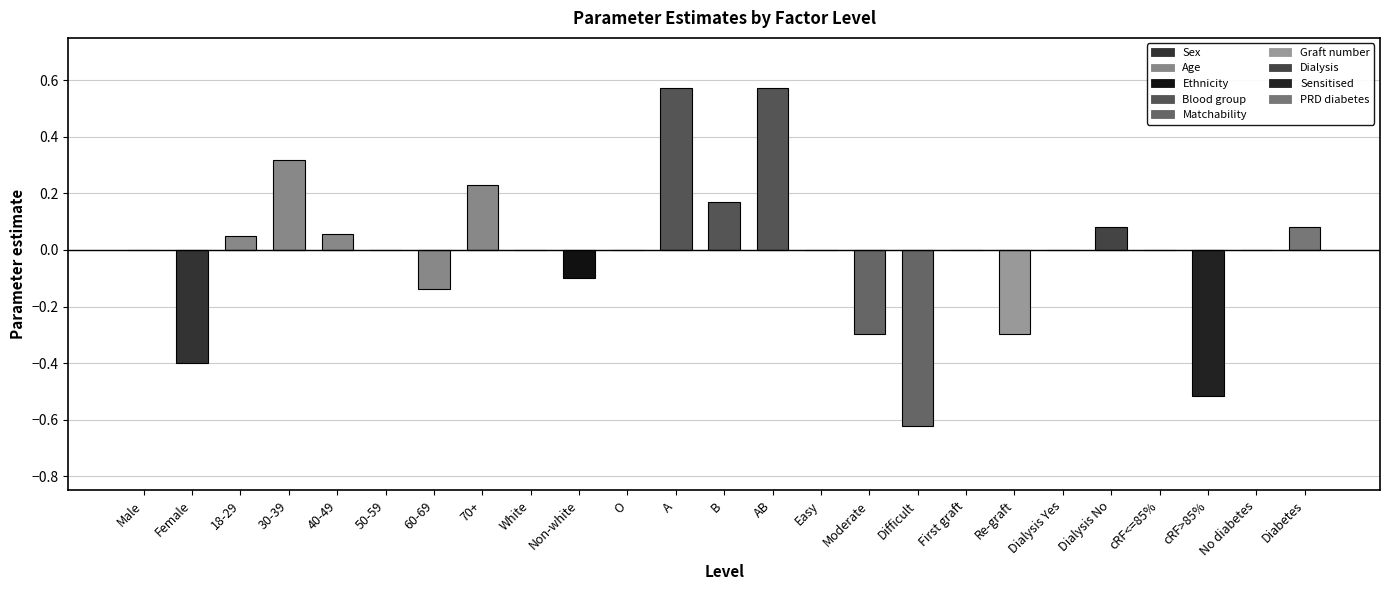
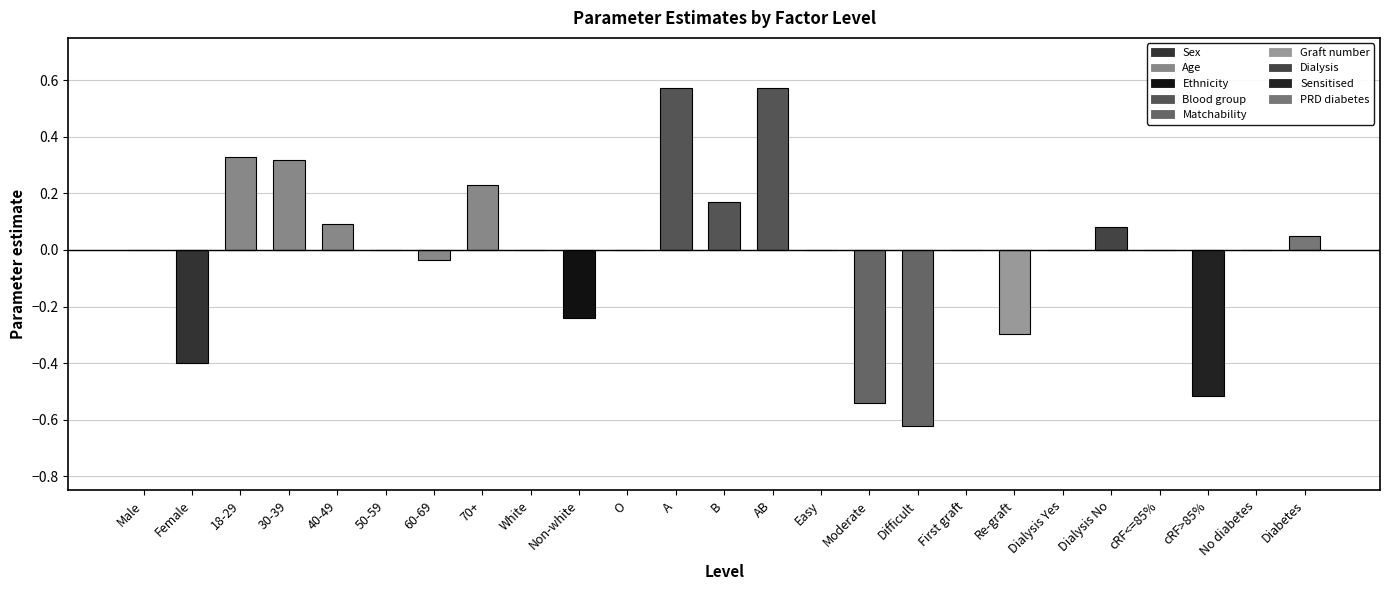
18-29: 0.05 -> 0.33
40-49: 0.06 -> 0.09
60-69: -0.14 -> -0.03
Non-white: -0.10 -> -0.24
Moderate: -0.30 -> -0.54
Diabetes: 0.08 -> 0.05
